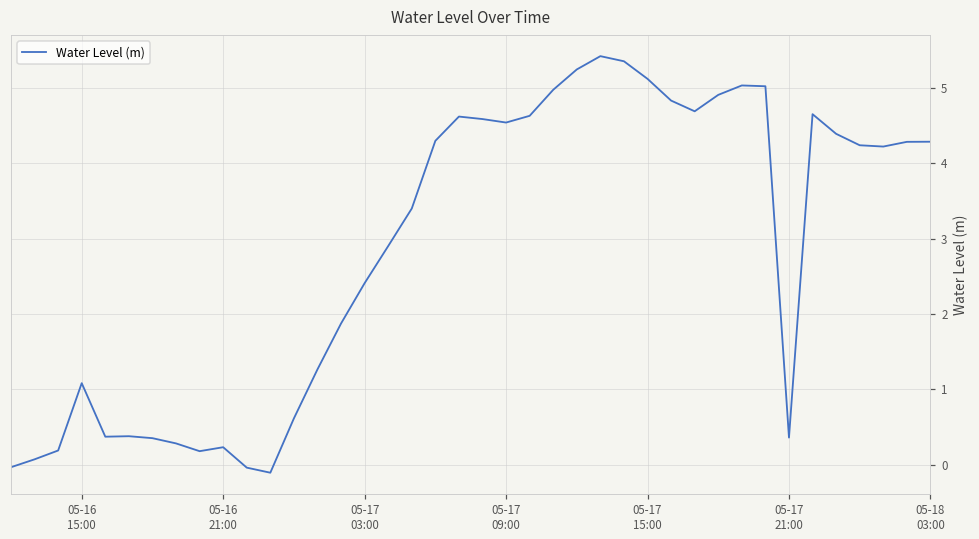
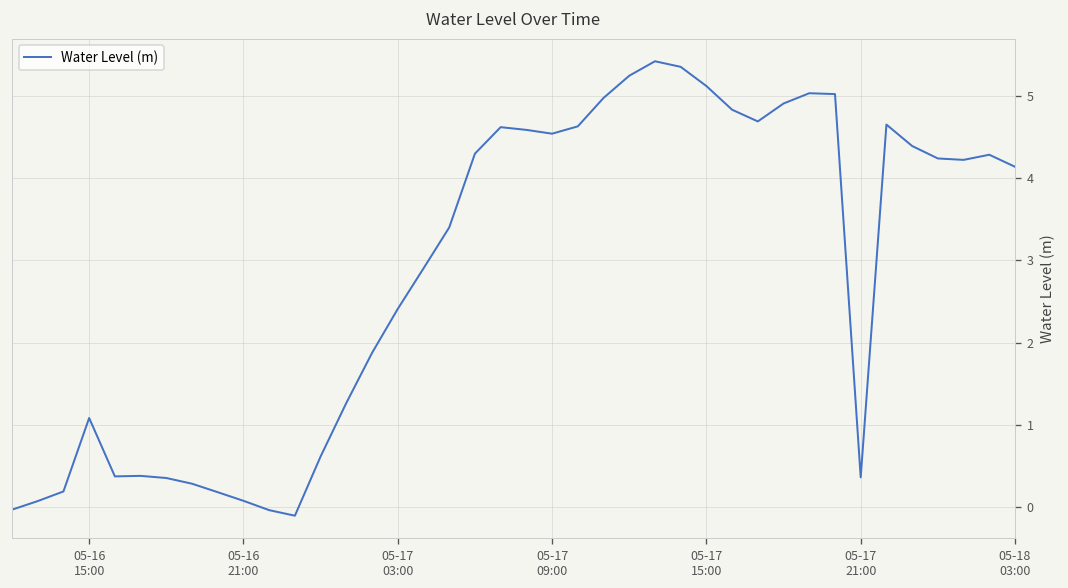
05-16 21:00: 0.2 -> 0.1
05-18 03:00: 4.3 -> 4.1
